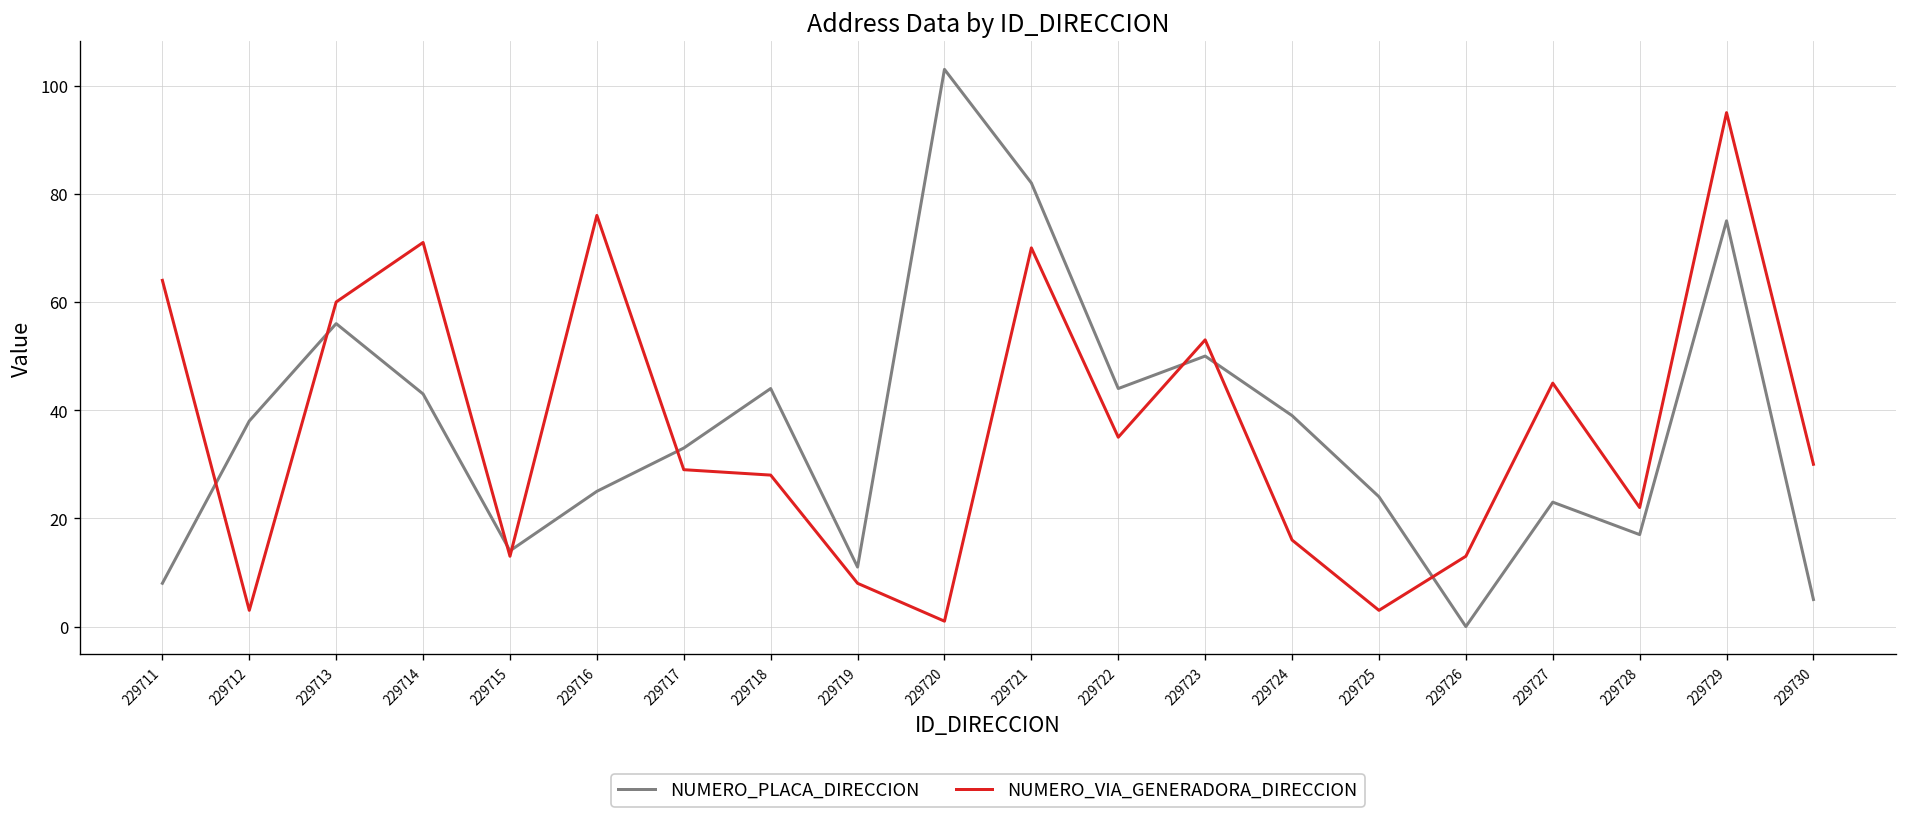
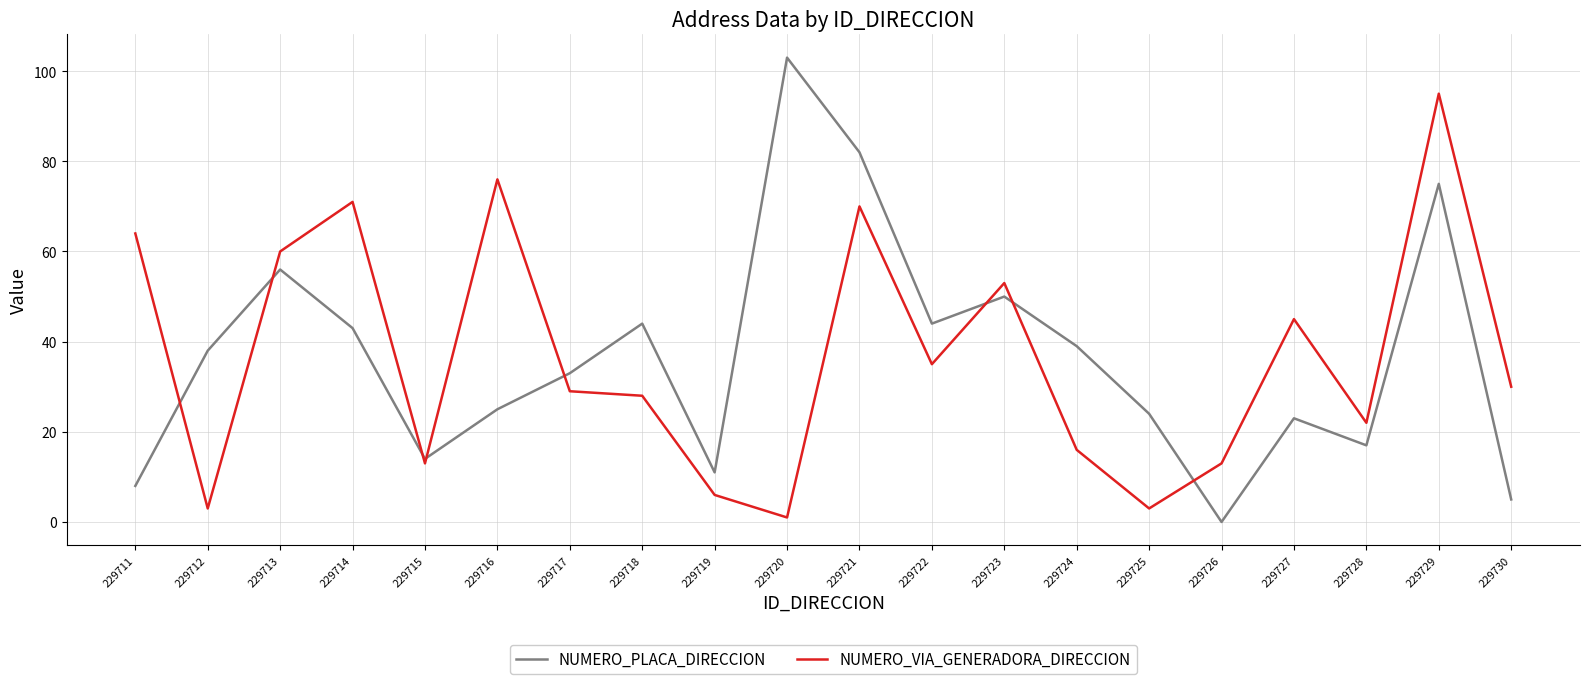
NUMERO_VIA_GENERADORA_DIRECCION, 229719: 8 -> 6
